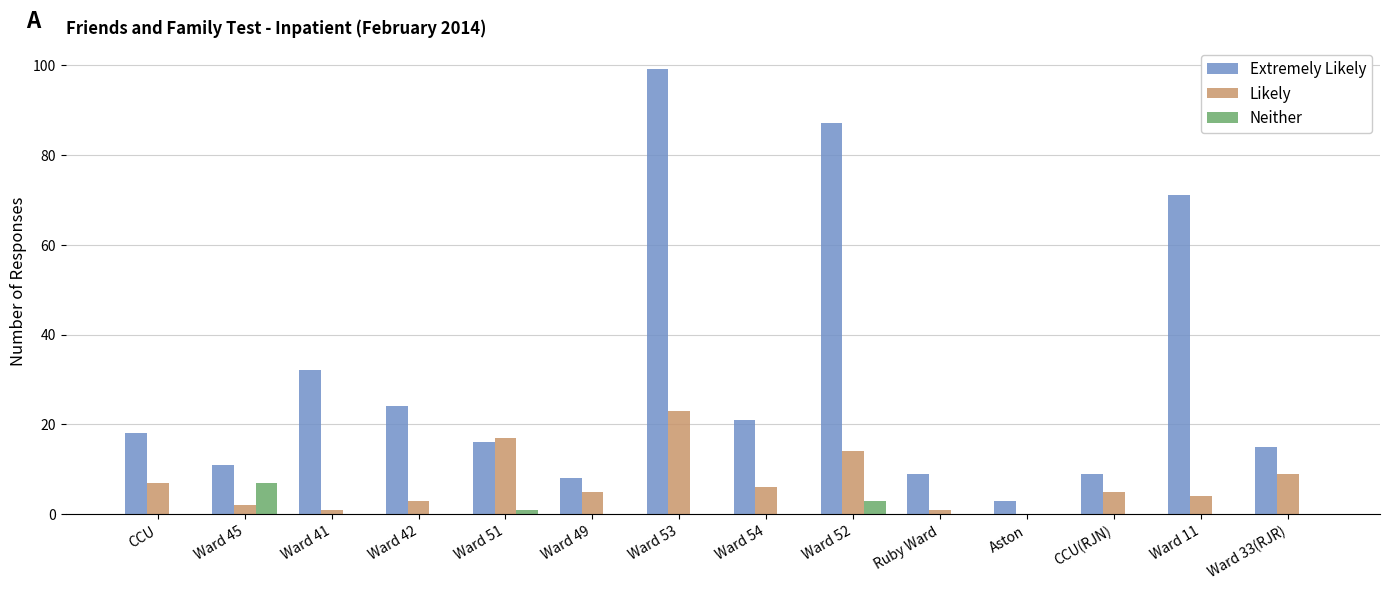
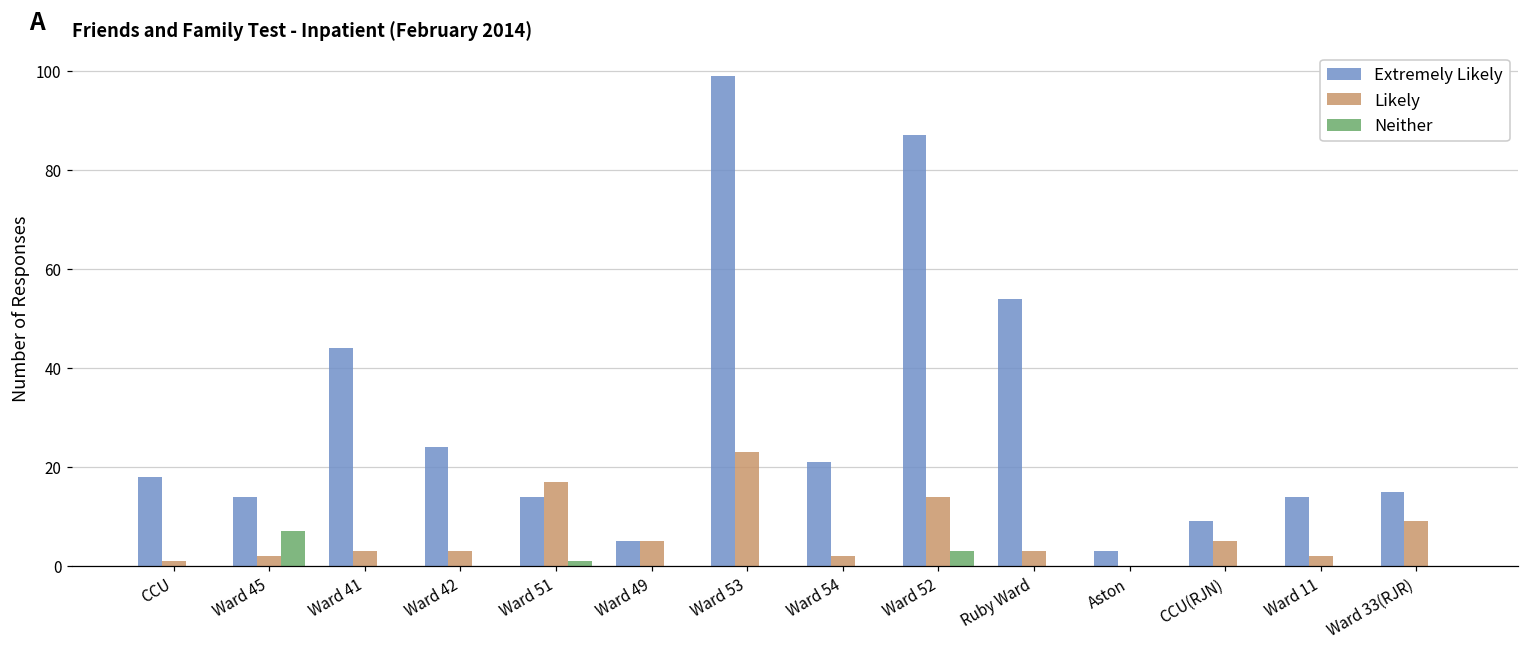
Likely, CCU: 7 -> 1
Extremely Likely, Ward 45: 11 -> 14
Extremely Likely, Ward 41: 32 -> 44
Likely, Ward 41: 1 -> 3
Extremely Likely, Ward 51: 16 -> 14
Extremely Likely, Ward 49: 8 -> 5
Likely, Ward 54: 6 -> 2
Extremely Likely, Ruby Ward: 9 -> 54
Likely, Ruby Ward: 1 -> 3
Extremely Likely, Ward 11: 71 -> 14
Likely, Ward 11: 4 -> 2
